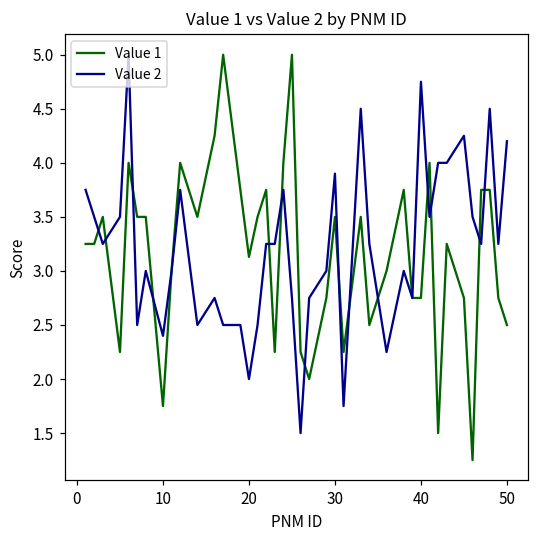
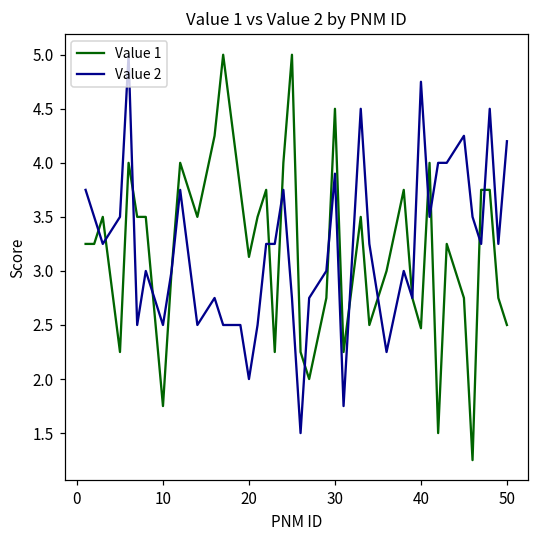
Value 2, 10: 2.4 -> 2.5
Value 1, 30: 3.5 -> 4.5
Value 1, 40: 2.8 -> 2.5
